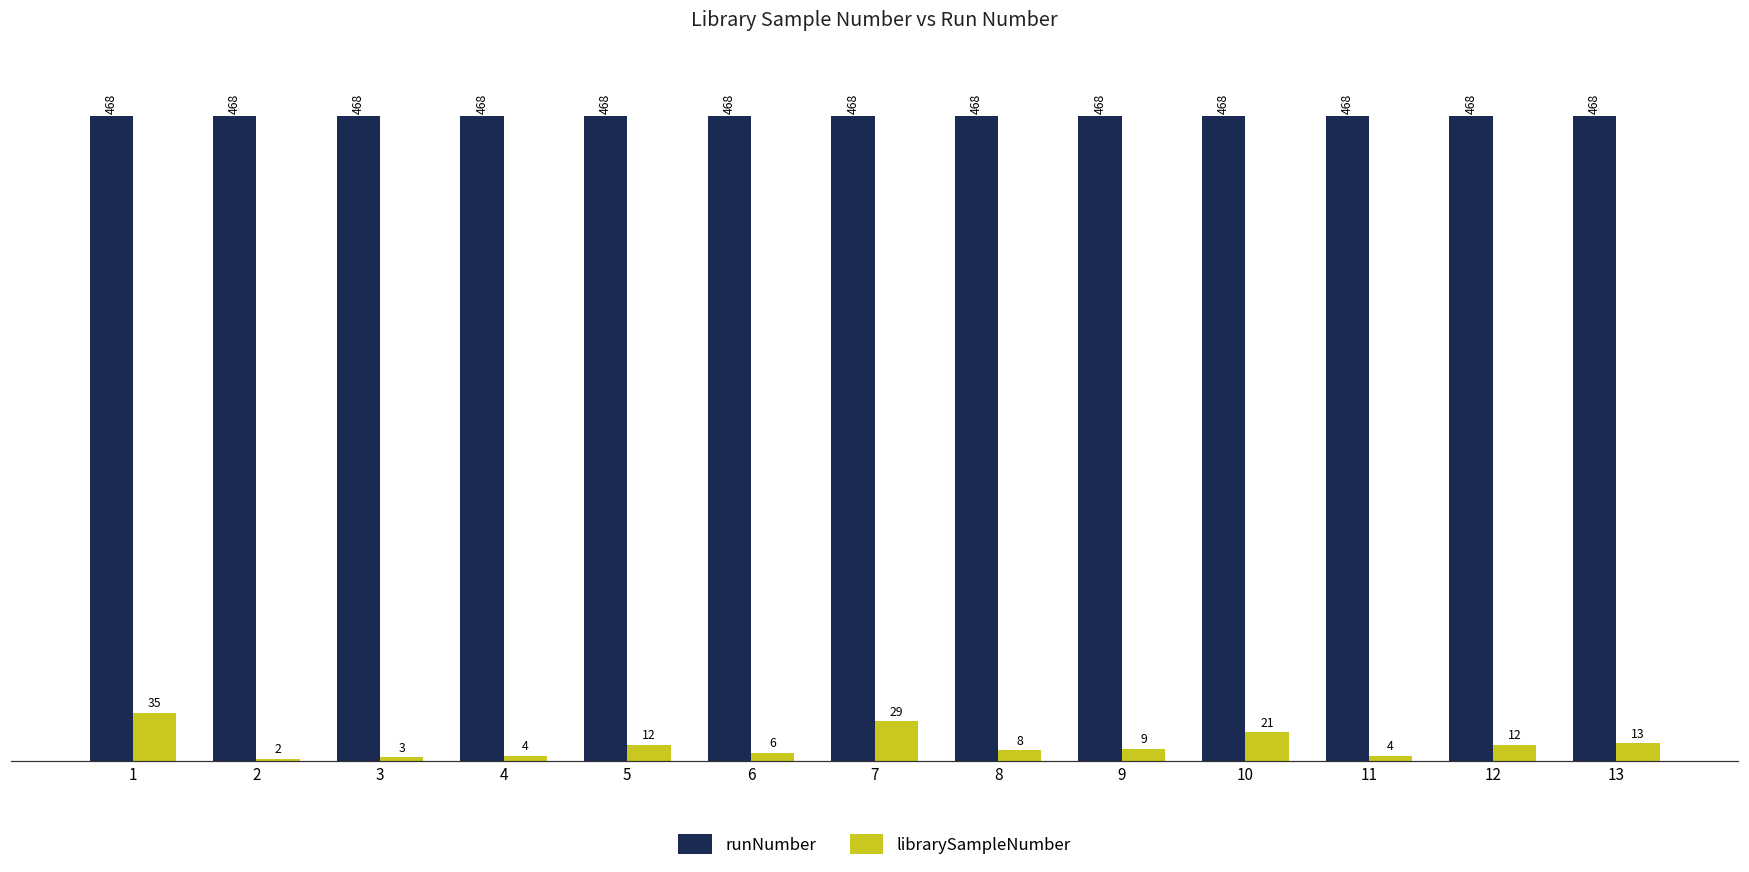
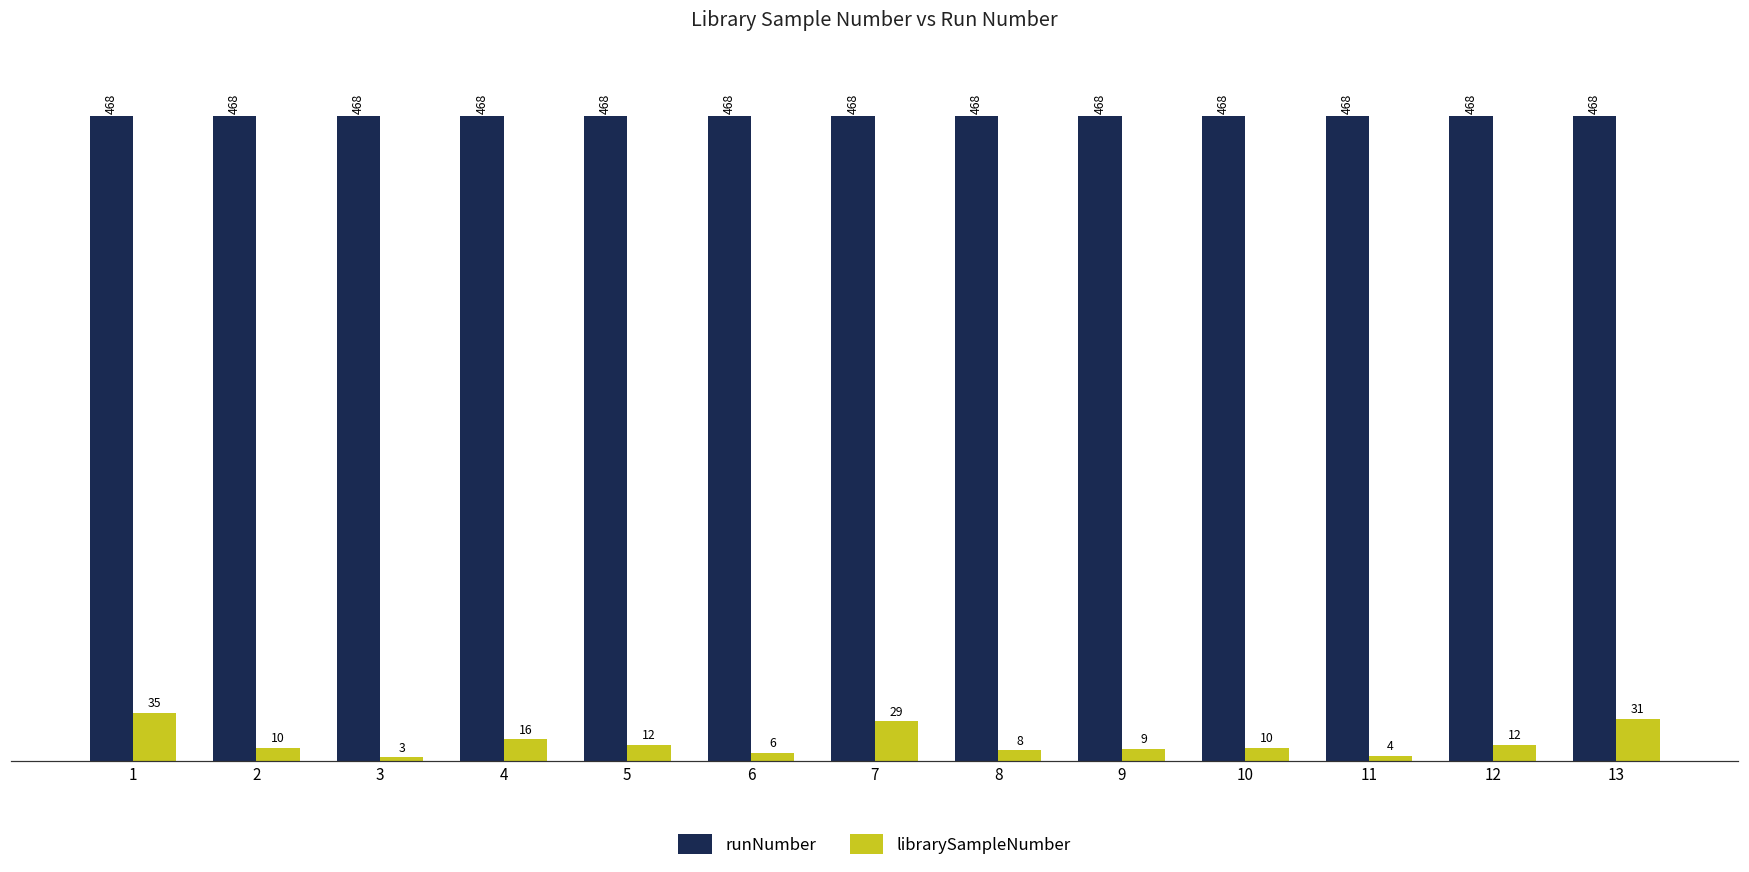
librarySampleNumber, 2: 2 -> 10
librarySampleNumber, 4: 4 -> 16
librarySampleNumber, 10: 21 -> 10
librarySampleNumber, 13: 13 -> 31
